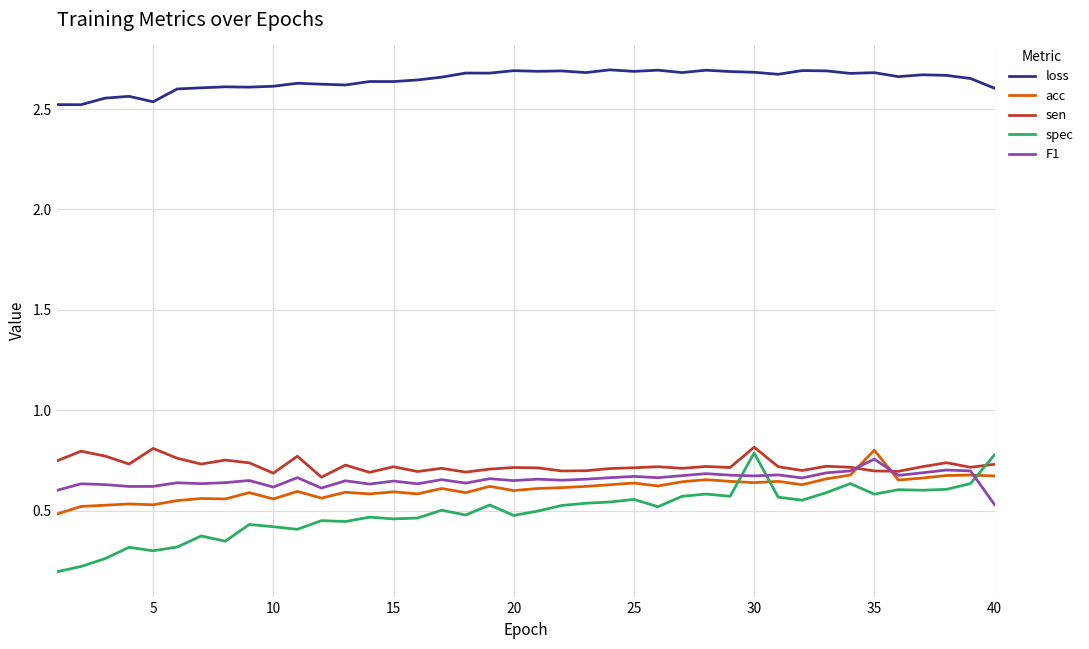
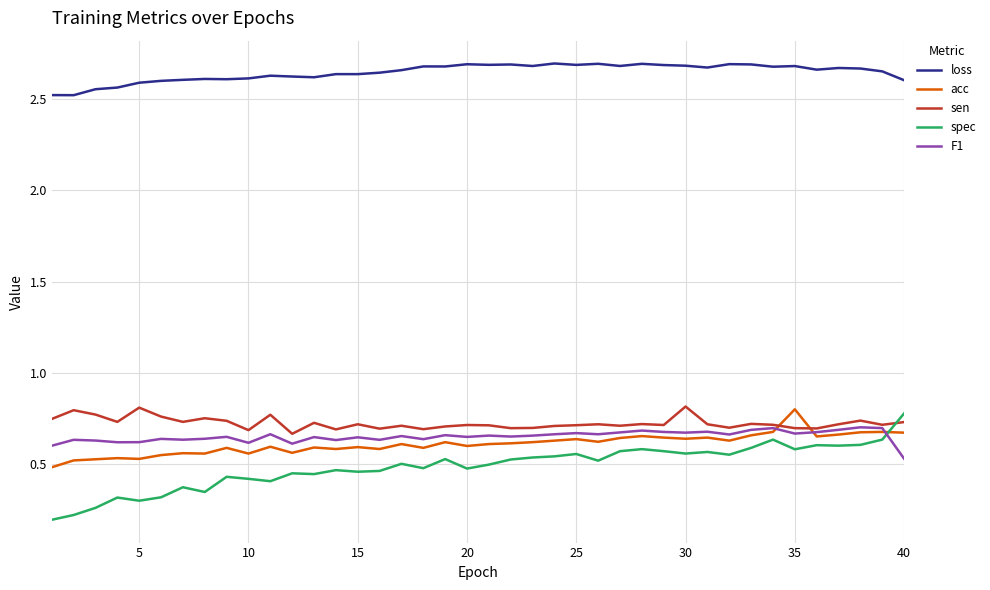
loss, 5: 2.54 -> 2.59
spec, 30: 0.79 -> 0.56
F1, 35: 0.76 -> 0.67
